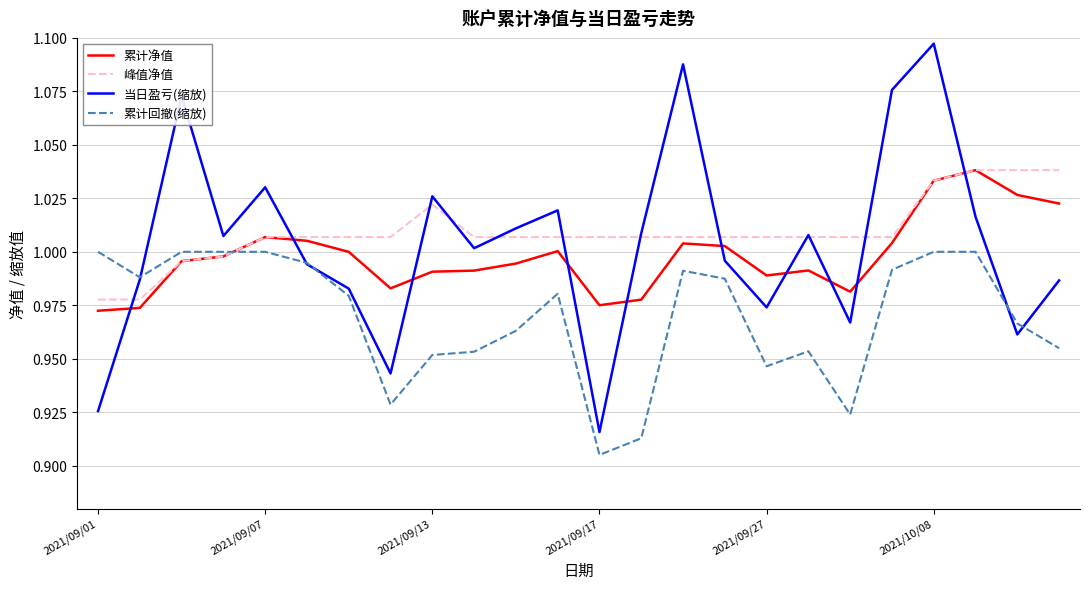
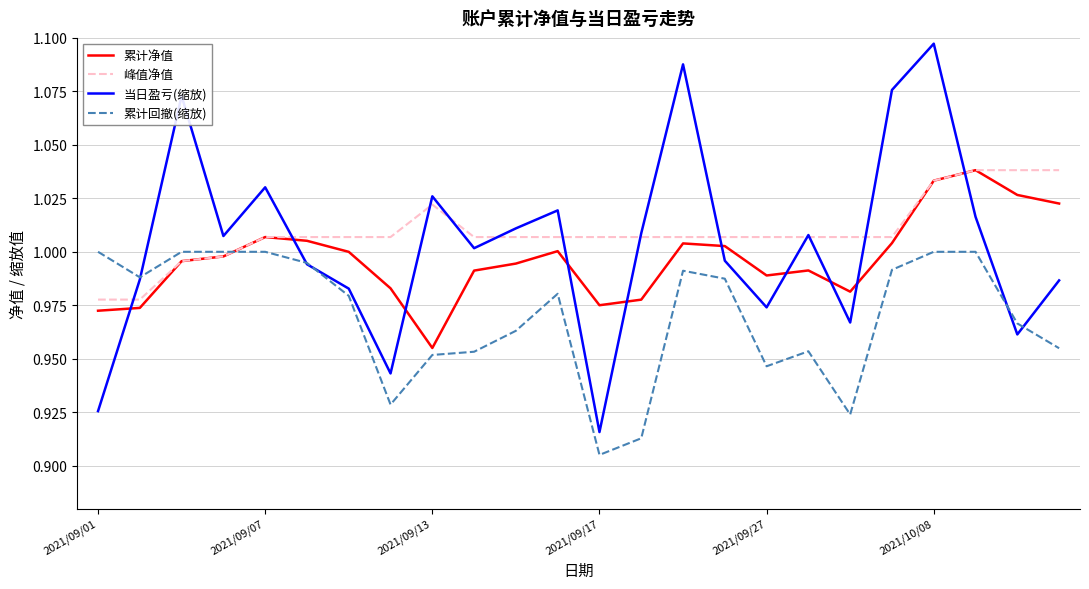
累计净值, 2021/09/13: 0.991 -> 0.955
